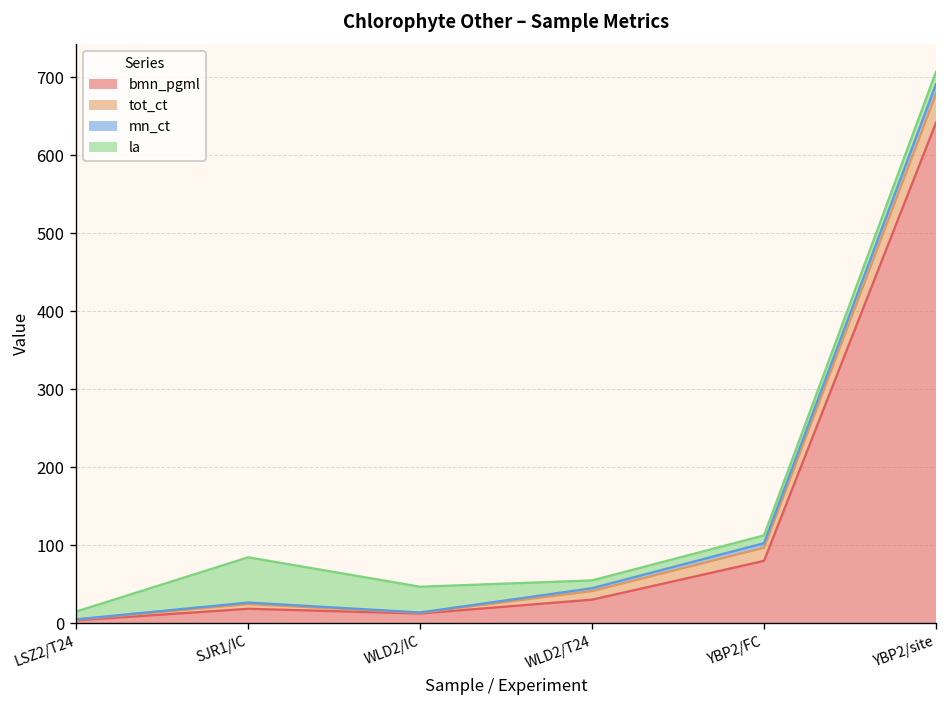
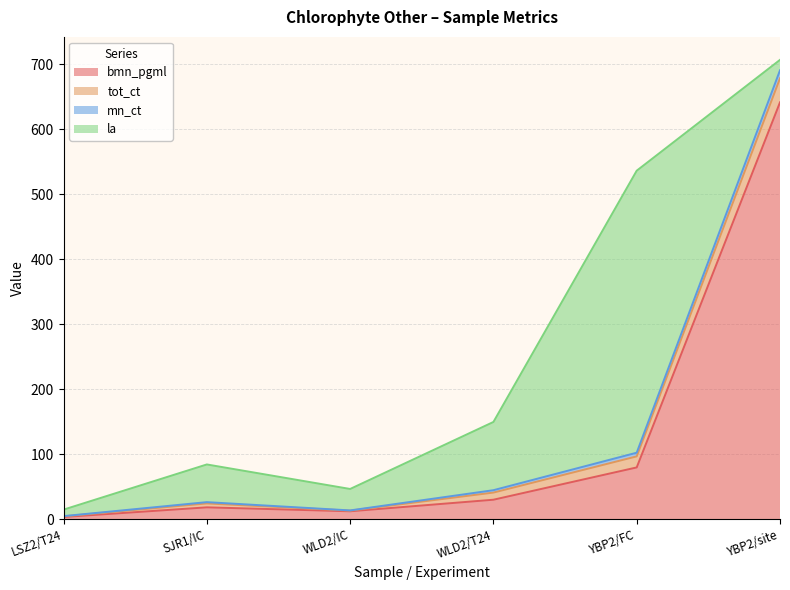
la, WLD2/T24: 10 -> 110
la, YBP2/FC: 10 -> 430
